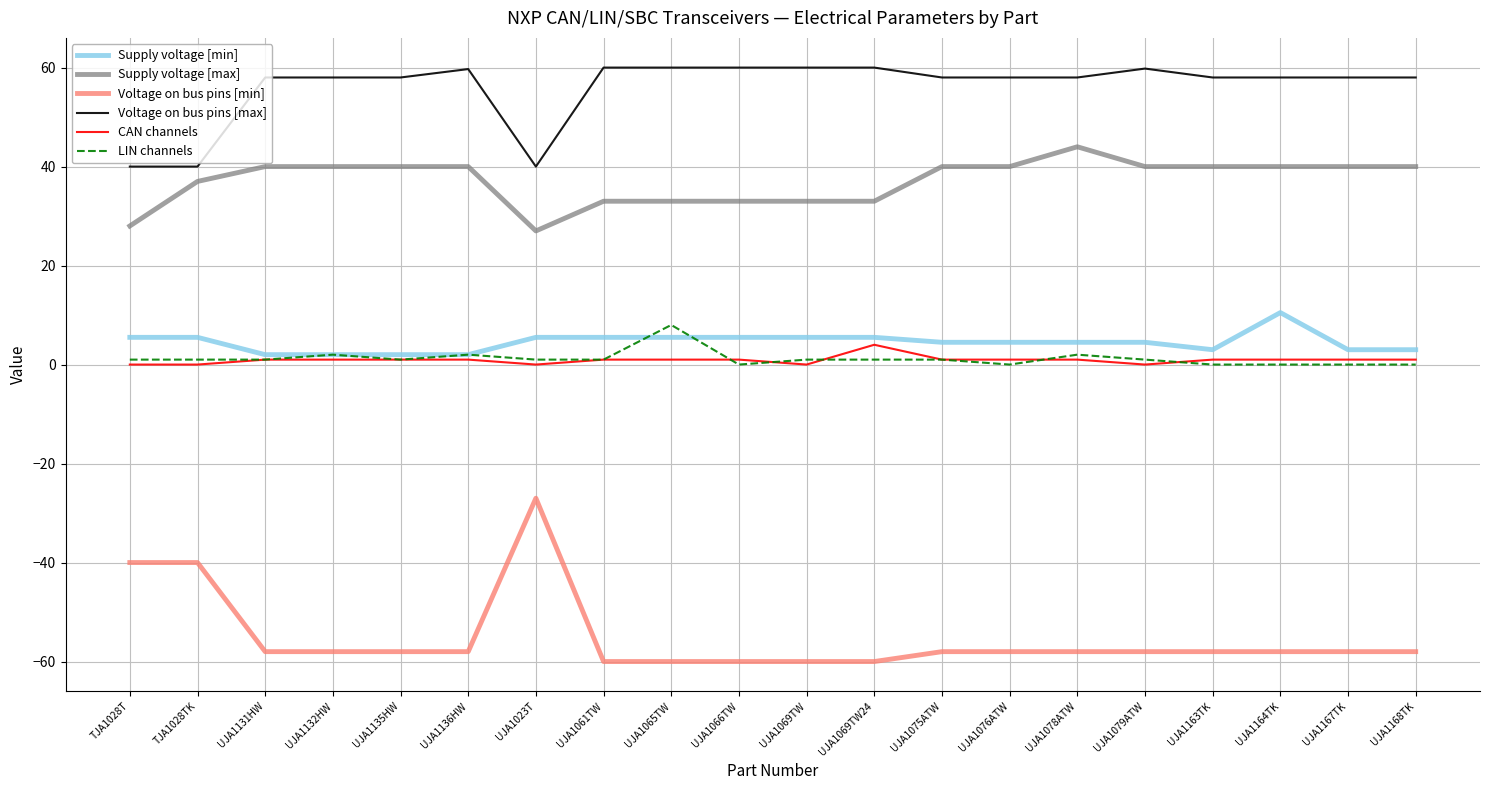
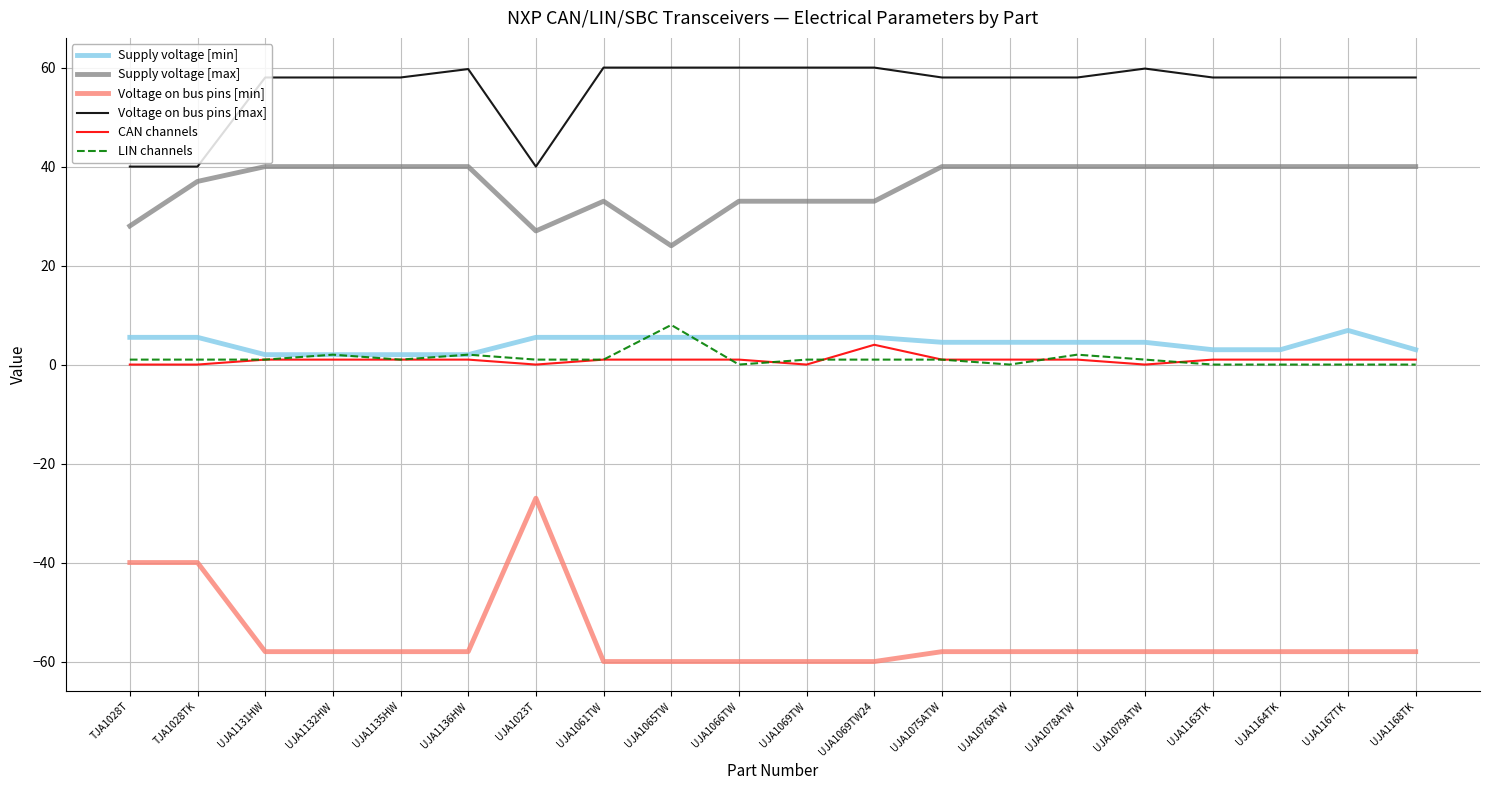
Supply voltage [max], UJA1065TW: 33 -> 24
Supply voltage [max], UJA1078ATW: 44 -> 40
Supply voltage [min], UJA1164TK: 11 -> 3
Supply voltage [min], UJA1167TK: 3 -> 7
